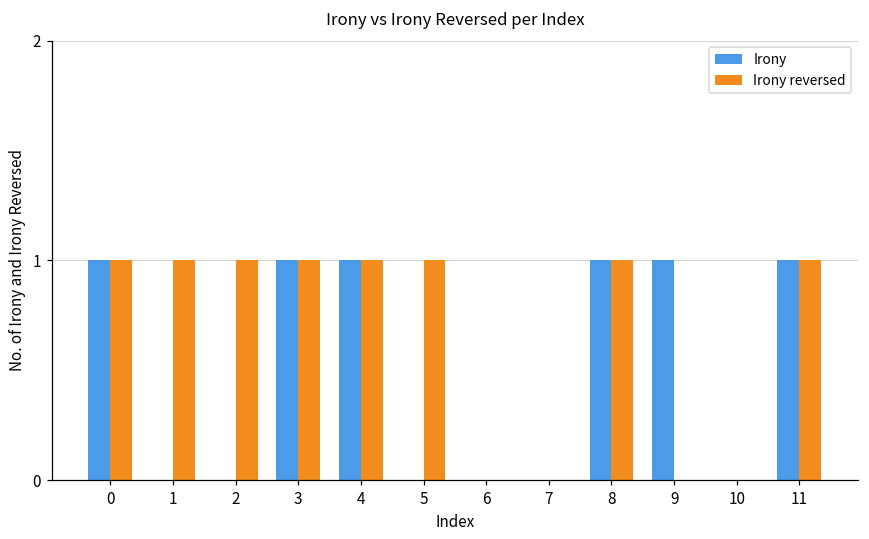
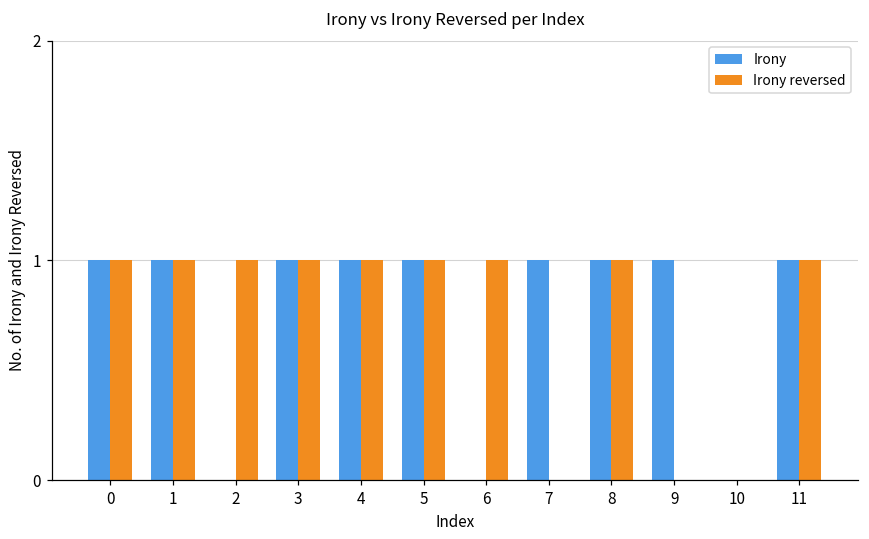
Irony, 1: 0 -> 1
Irony, 5: 0 -> 1
Irony reversed, 6: 0 -> 1
Irony, 7: 0 -> 1
